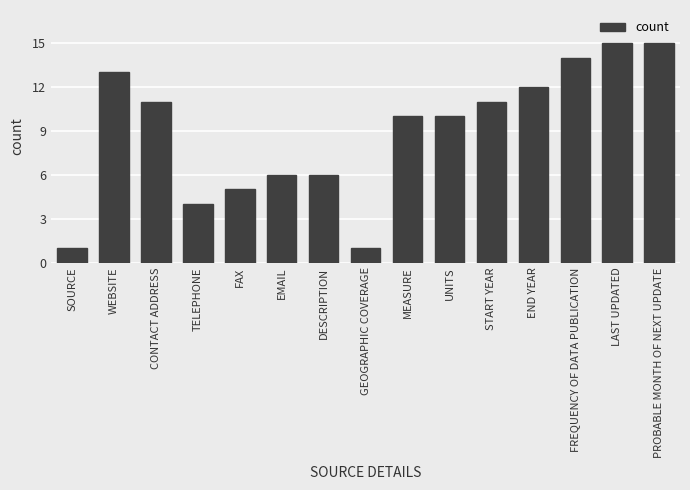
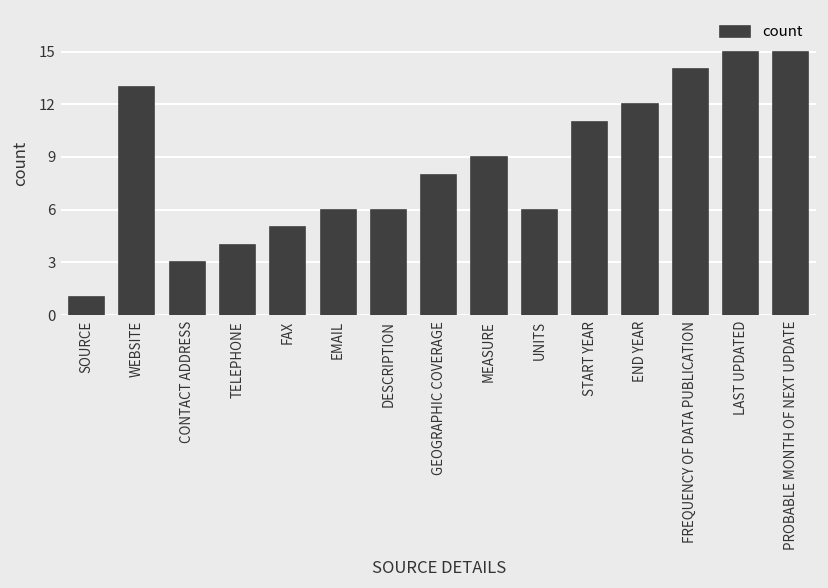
CONTACT ADDRESS: 11 -> 3
GEOGRAPHIC COVERAGE: 1 -> 8
MEASURE: 10 -> 9
UNITS: 10 -> 6
